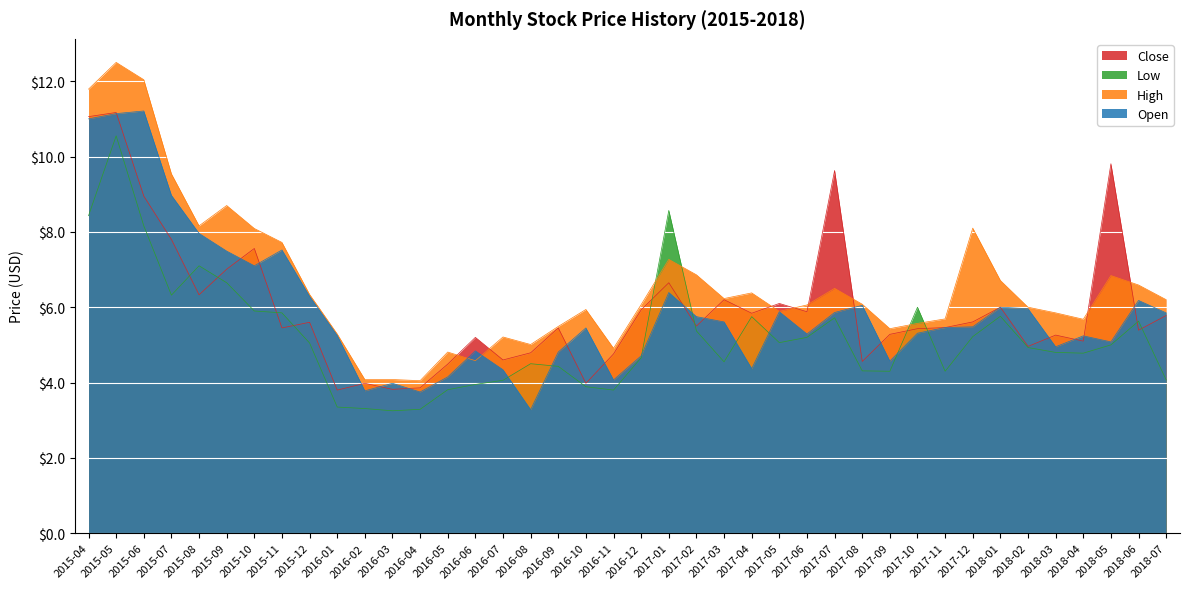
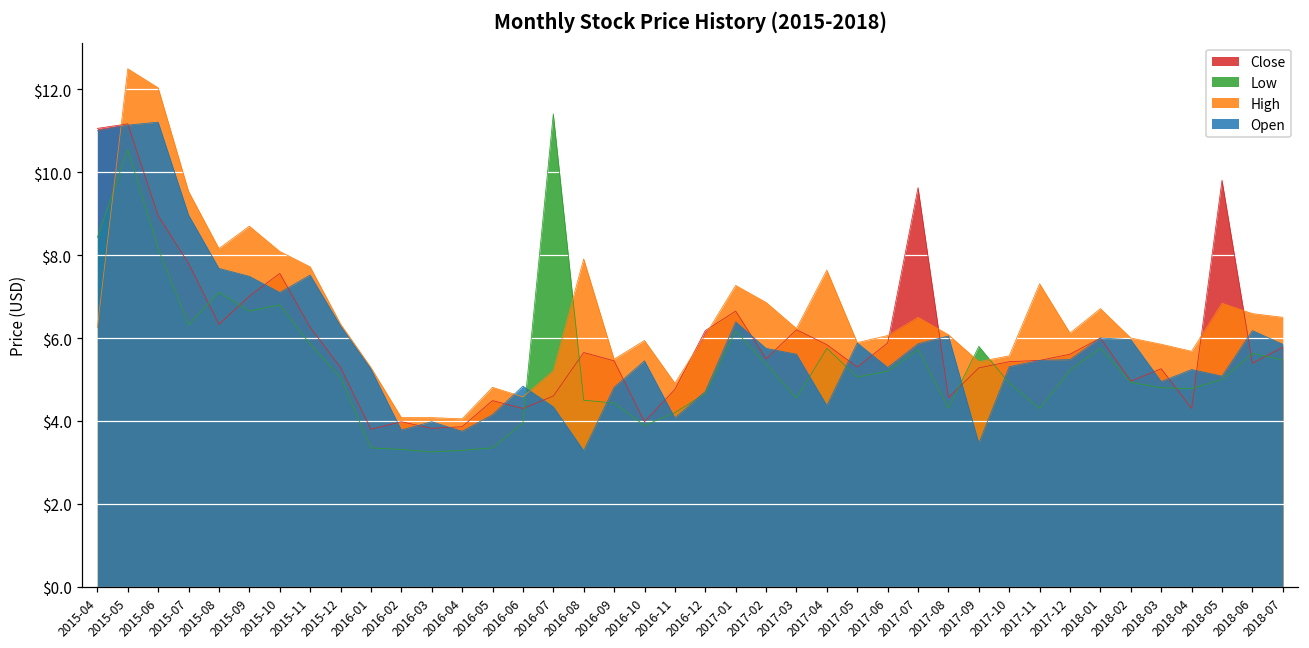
High, 2015-04: $11.8 -> $6.3
Open, 2015-08: $8.0 -> $7.7
Low, 2015-10: $5.9 -> $6.8
Close, 2015-11: $5.5 -> $6.3
Close, 2015-12: $5.6 -> $5.3
Low, 2016-05: $3.8 -> $3.4
Close, 2016-06: $5.2 -> $4.3
Low, 2016-07: $4.1 -> $11.4
Close, 2016-08: $4.8 -> $5.7
High, 2016-08: $5.0 -> $7.9
Low, 2016-11: $3.8 -> $4.2
Close, 2016-12: $5.9 -> $6.2
Low, 2017-01: $8.6 -> $6.2
High, 2017-04: $6.4 -> $7.6
Close, 2017-05: $6.1 -> $5.3
Low, 2017-09: $4.3 -> $5.8
Open, 2017-09: $4.6 -> $3.5
Low, 2017-10: $6.0 -> $4.9
High, 2017-11: $5.7 -> $7.3
High, 2017-12: $8.1 -> $6.1
Close, 2018-04: $5.1 -> $4.3
Low, 2018-07: $4.1 -> $5.5
High, 2018-07: $6.2 -> $6.5
